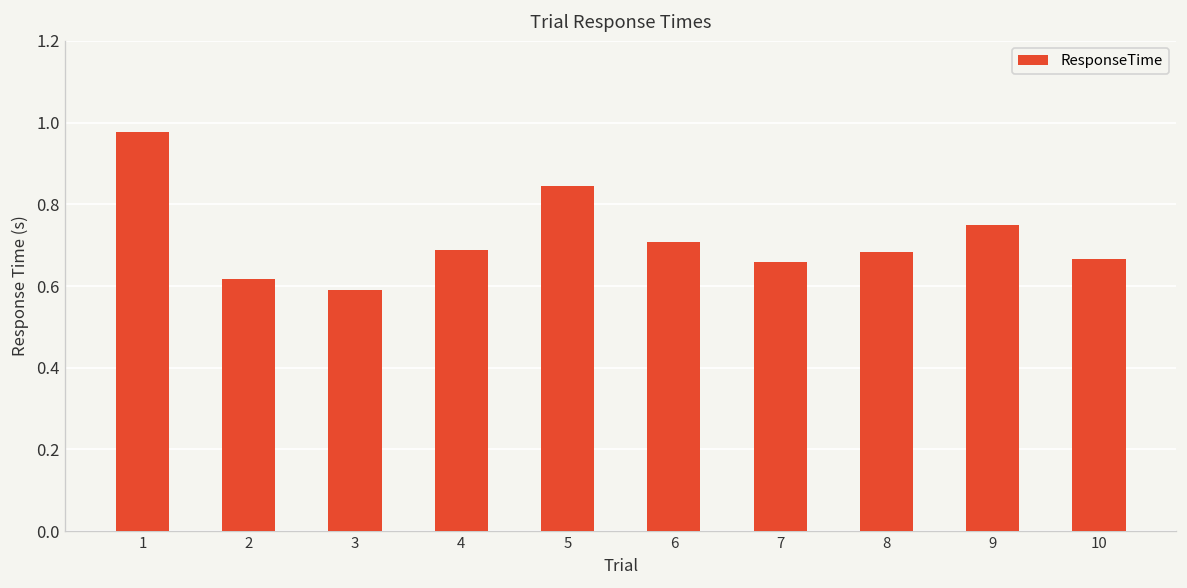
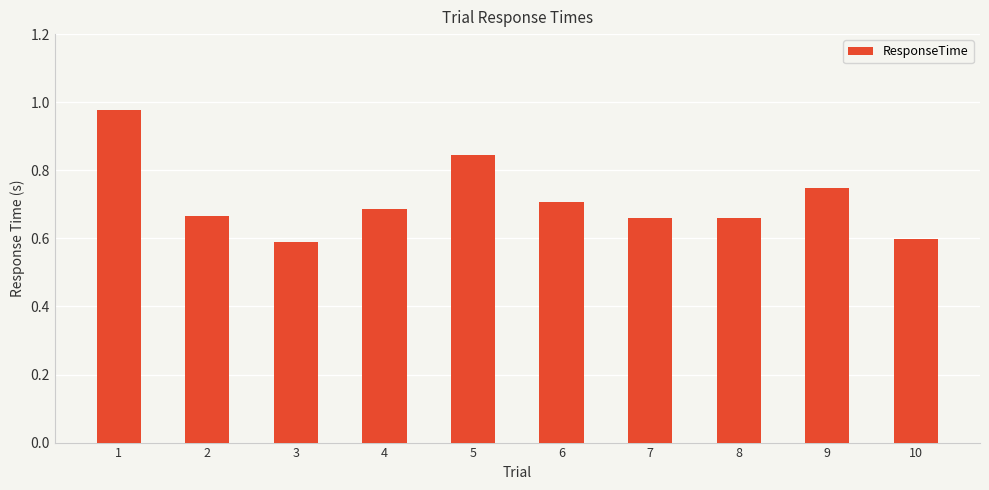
2: 0.62 -> 0.67
8: 0.68 -> 0.66
10: 0.67 -> 0.60
